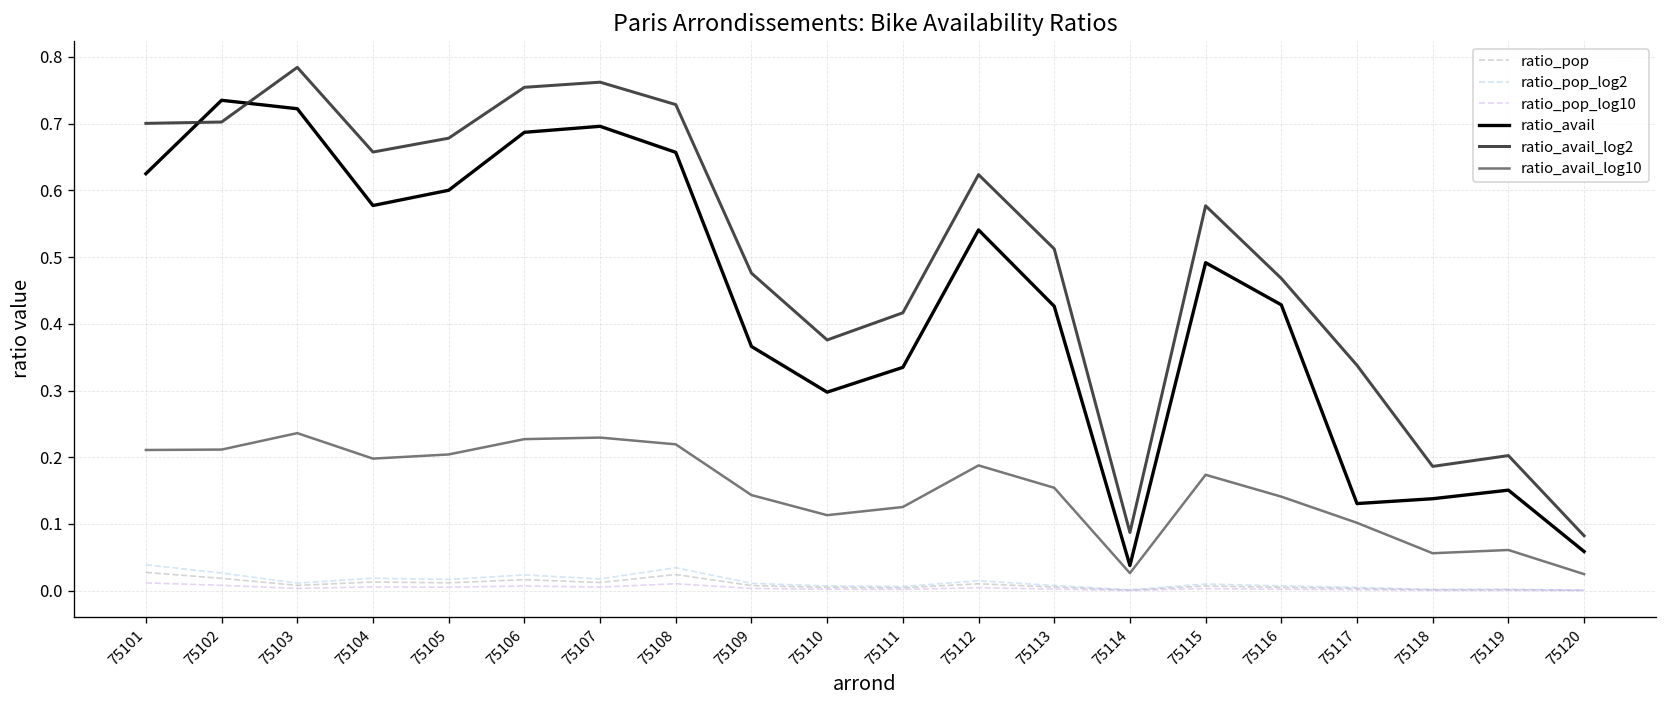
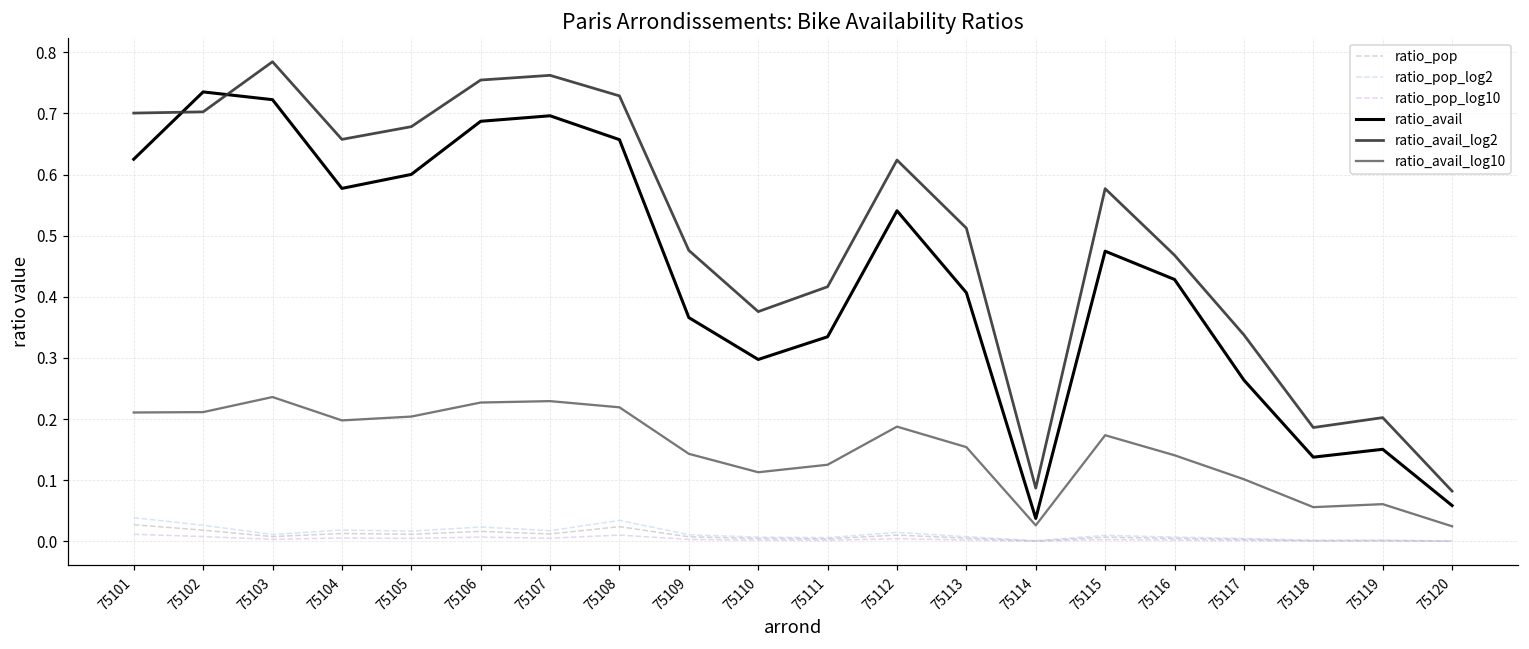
ratio_avail, 75113: 0.43 -> 0.41
ratio_avail, 75115: 0.49 -> 0.47
ratio_avail, 75117: 0.13 -> 0.26
